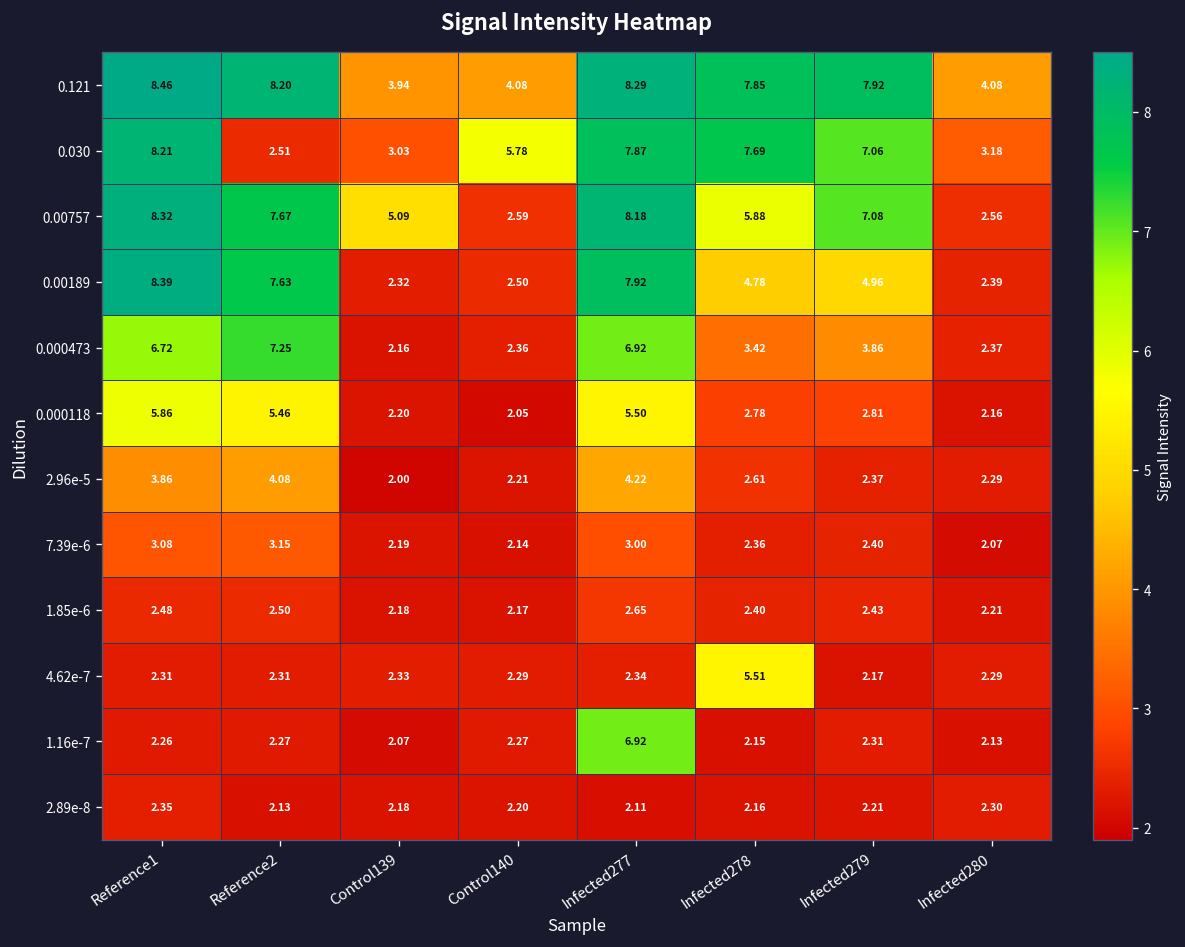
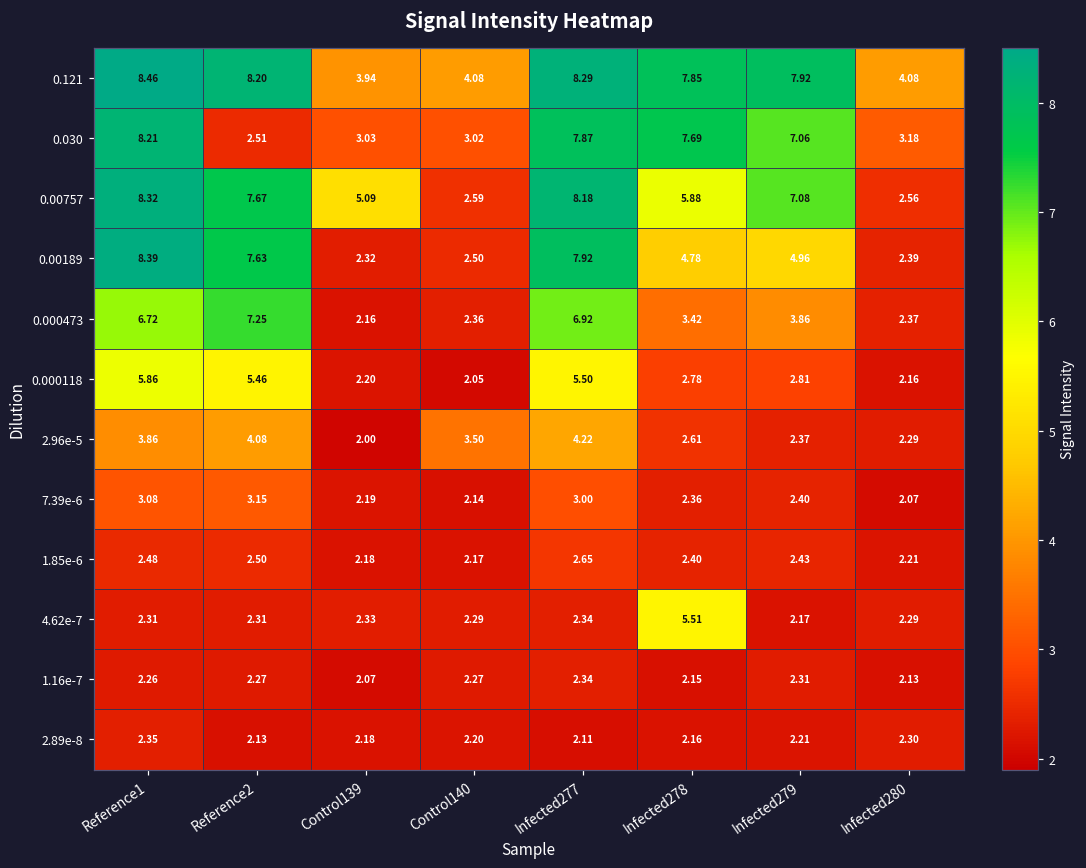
0.030, Control140: 5.78 -> 3.02
2.96e-5, Control140: 2.21 -> 3.50
1.16e-7, Infected277: 6.92 -> 2.34
